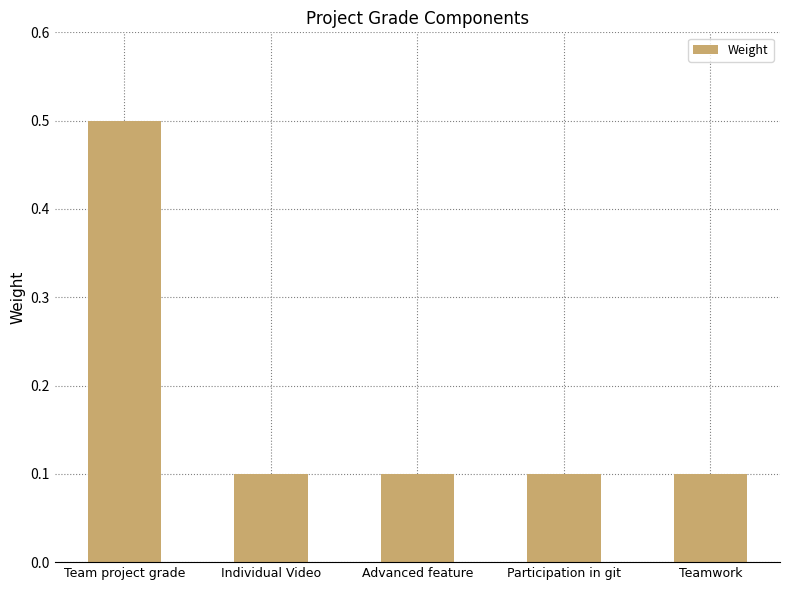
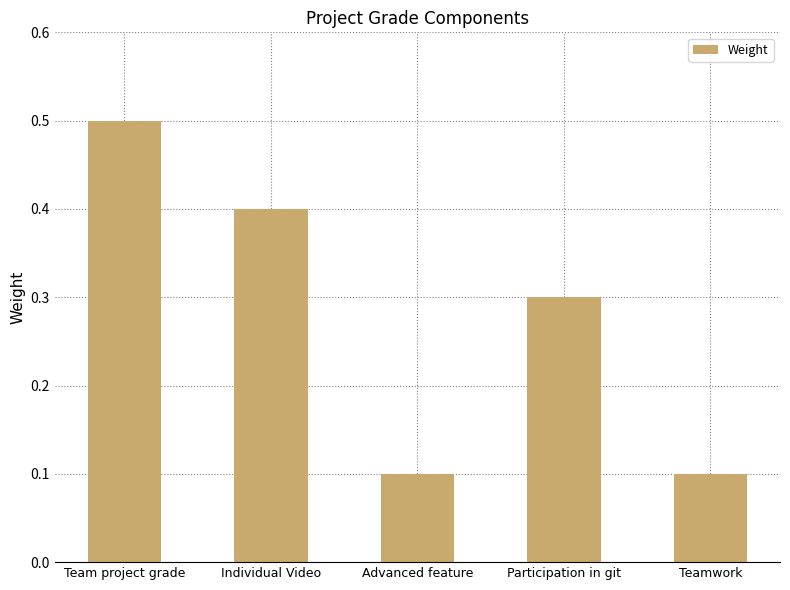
Individual Video: 0.1 -> 0.4
Participation in git: 0.1 -> 0.3
